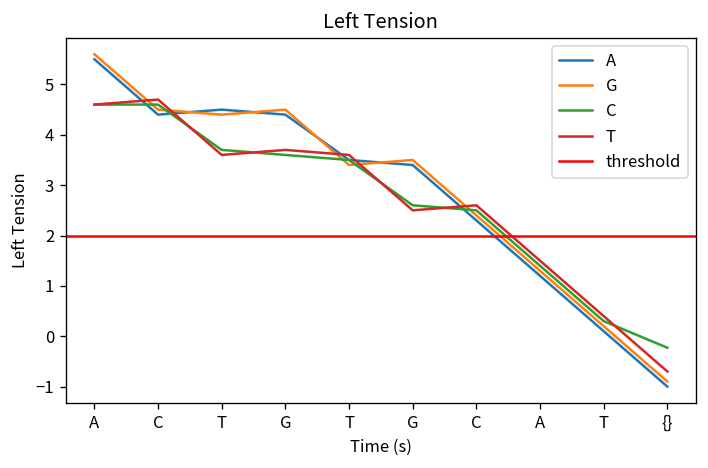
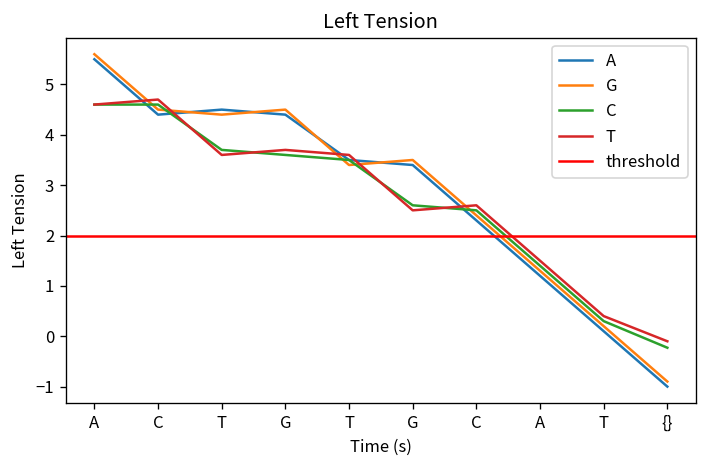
T, {}: -0.7 -> -0.1
